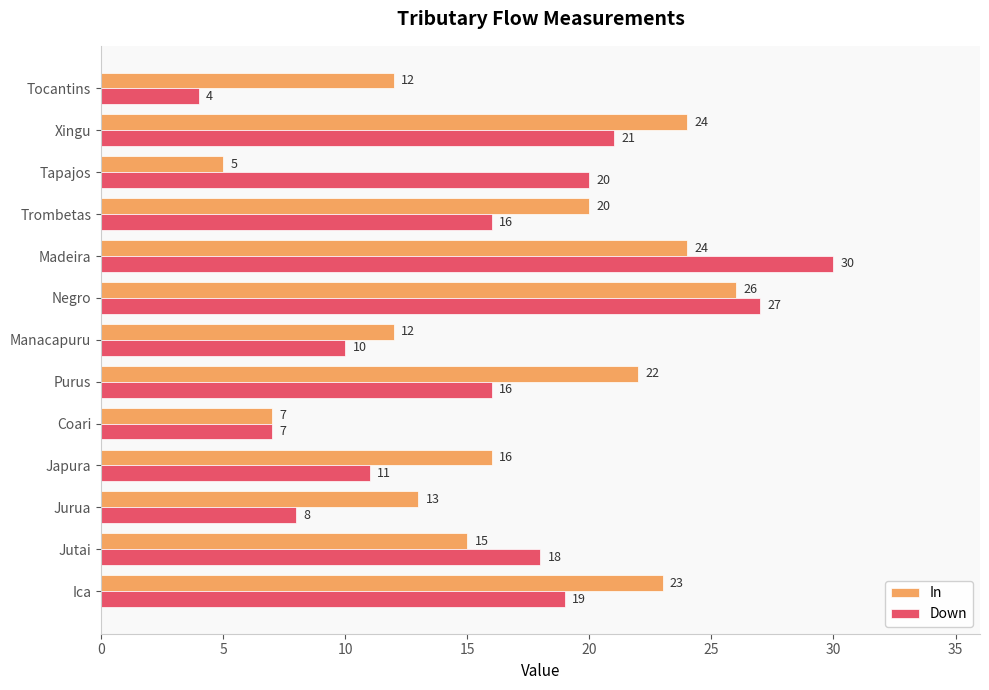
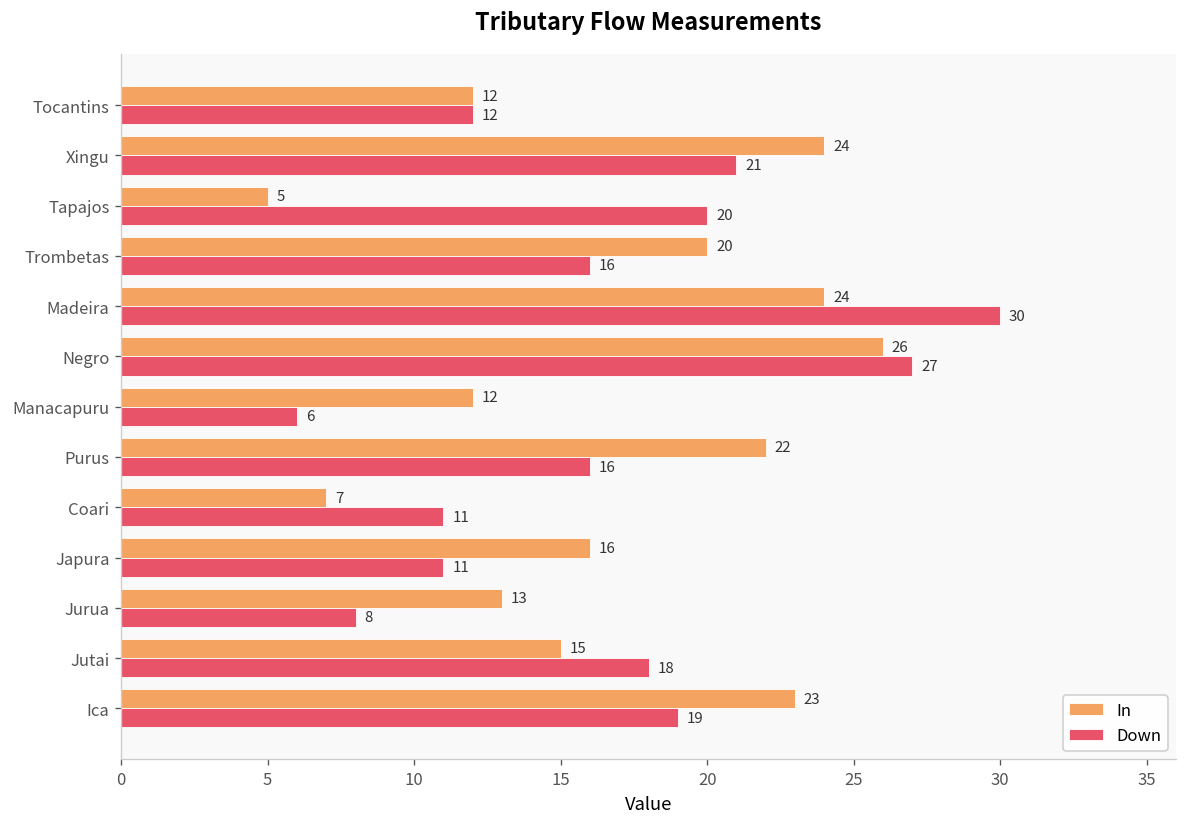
Down, Tocantins: 4 -> 12
Down, Manacapuru: 10 -> 6
Down, Coari: 7 -> 11
